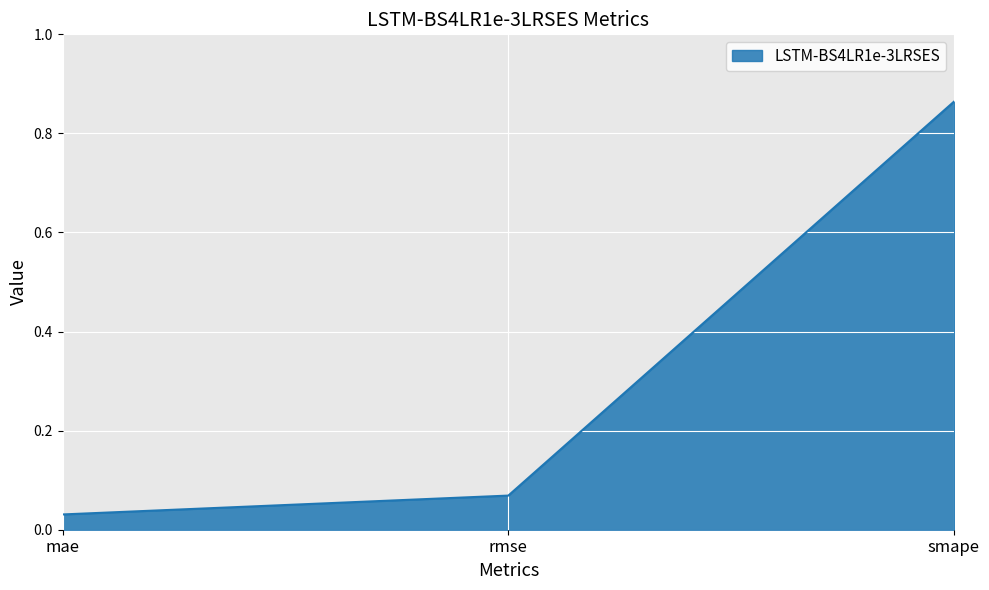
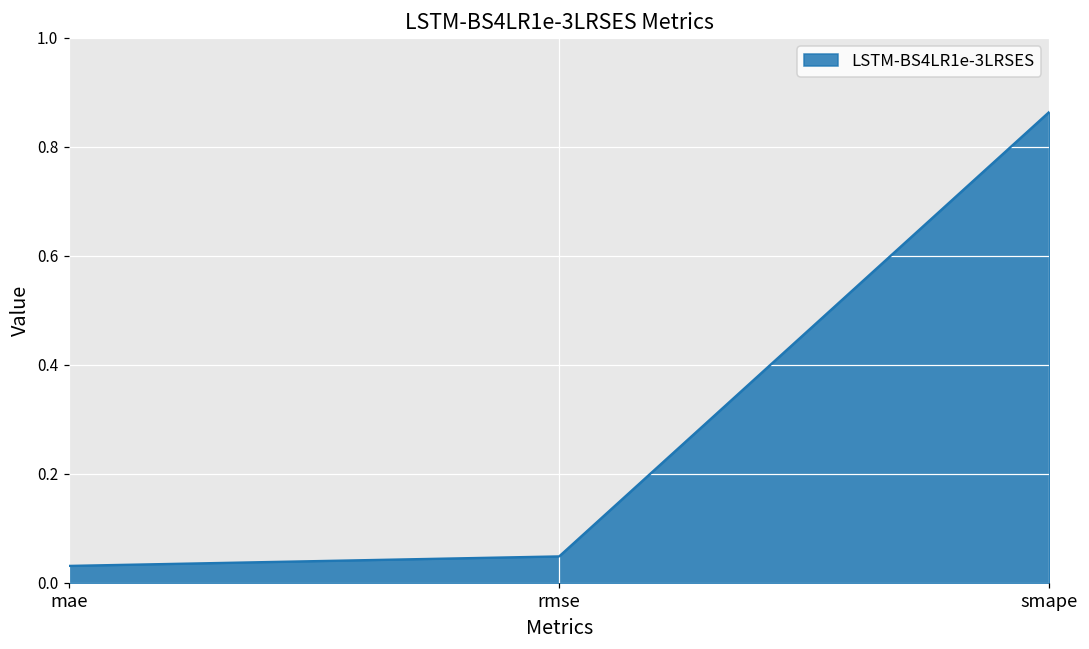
rmse: 0.07 -> 0.05
